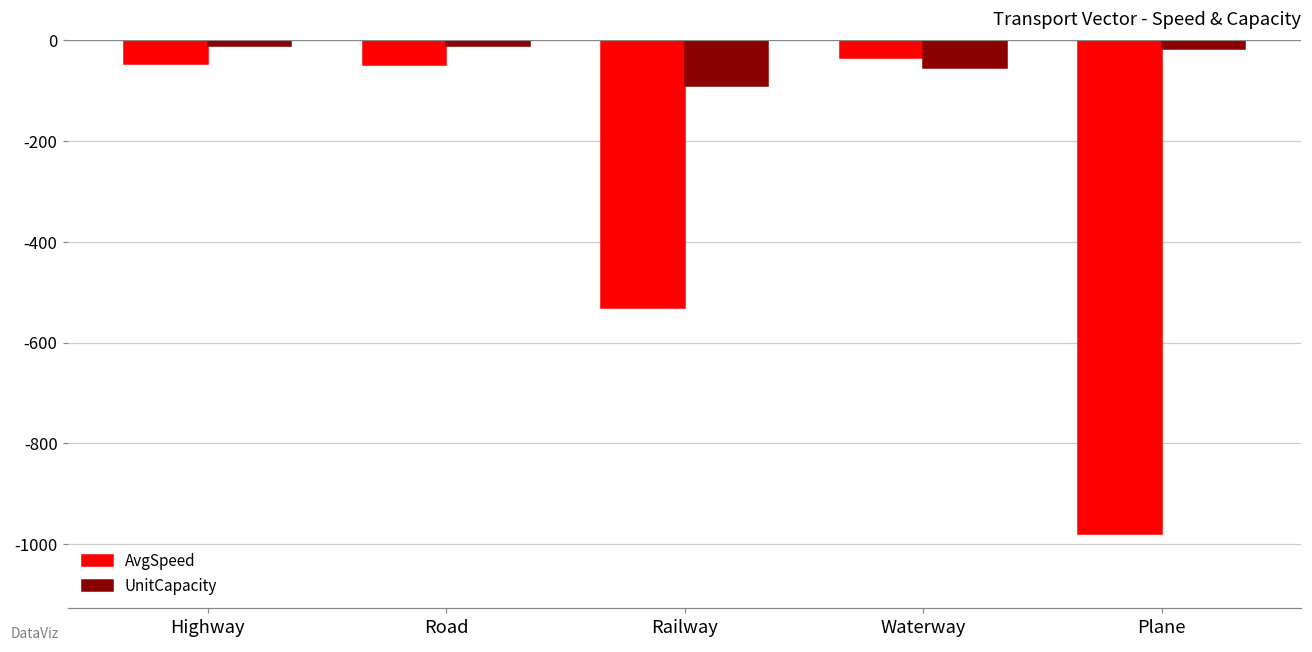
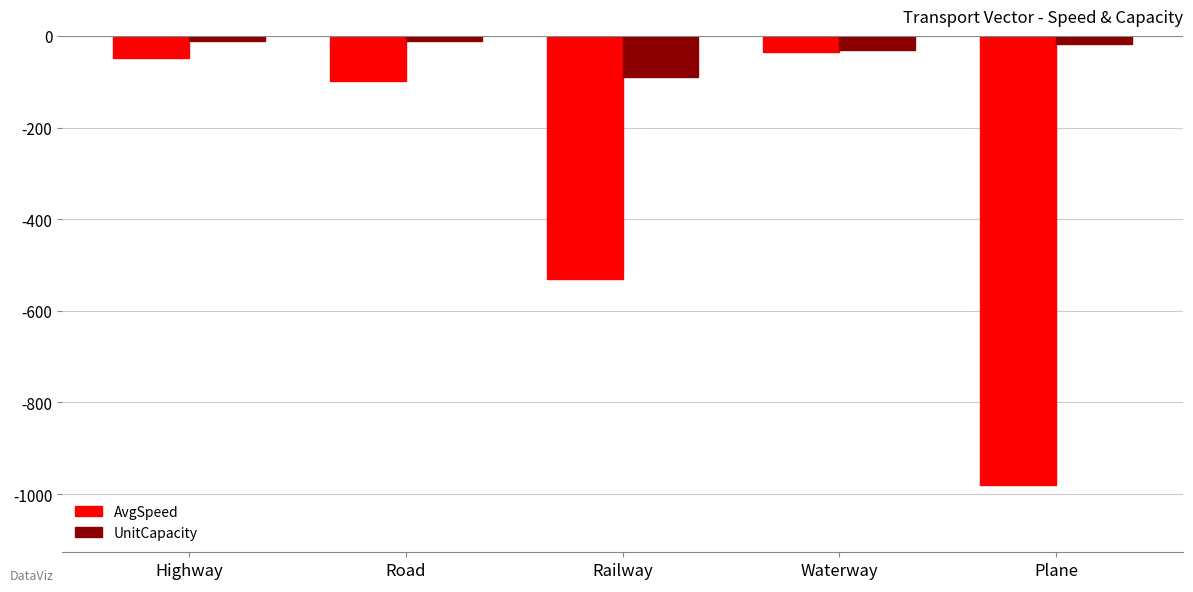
AvgSpeed, Road: -50 -> -100
UnitCapacity, Waterway: -60 -> -30
